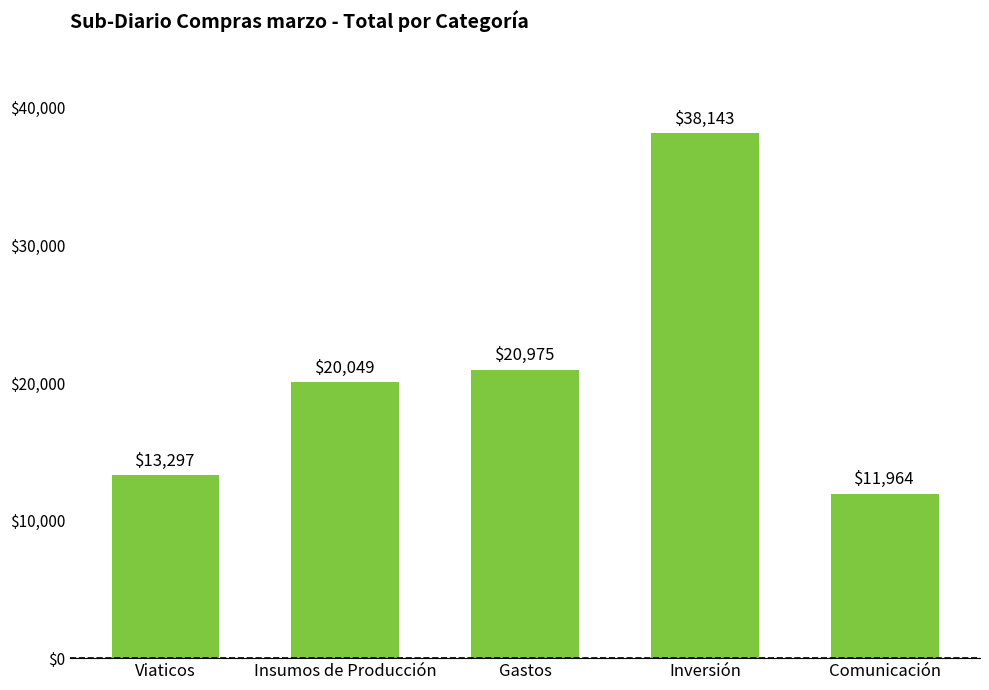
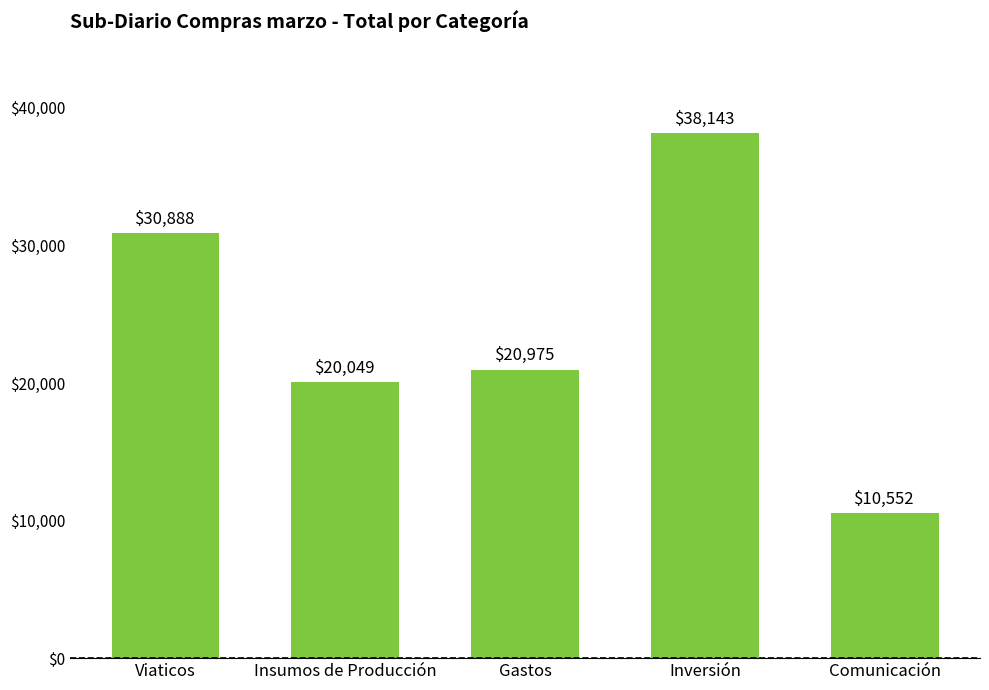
Viaticos: $13,297 -> $30,888
Comunicación: $11,964 -> $10,552
